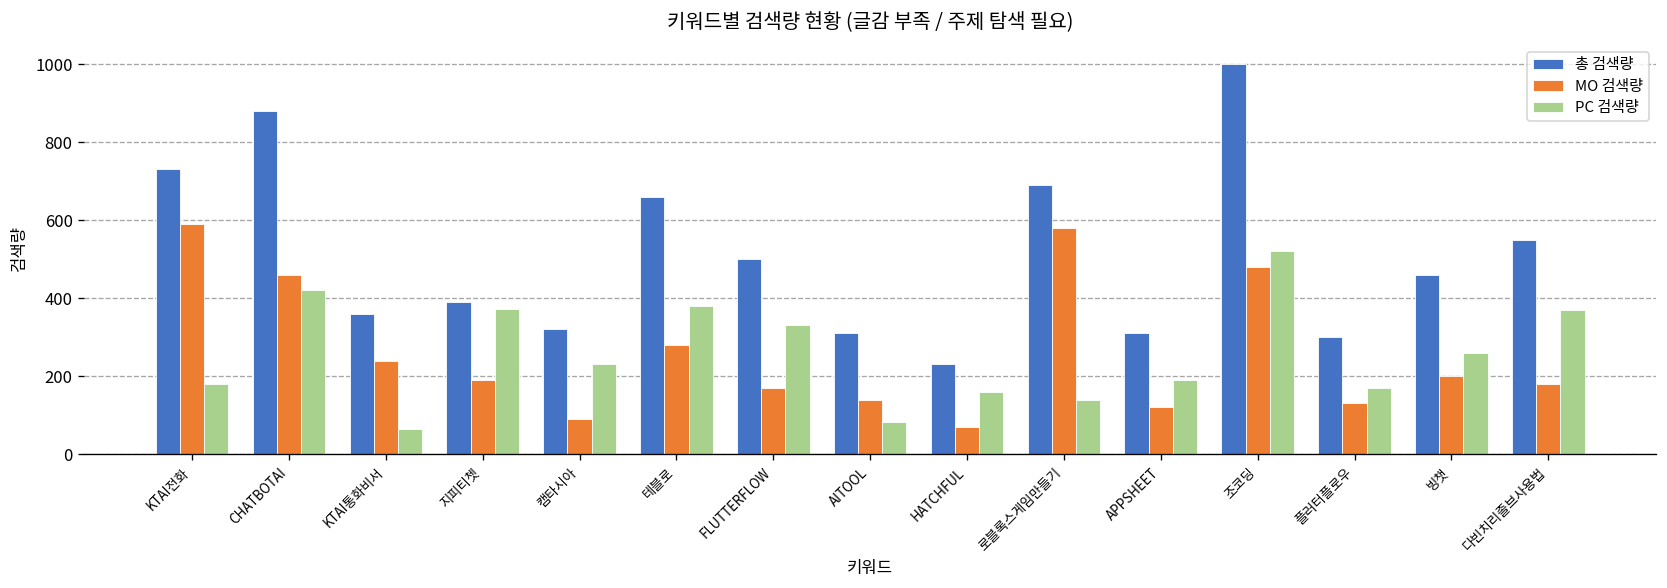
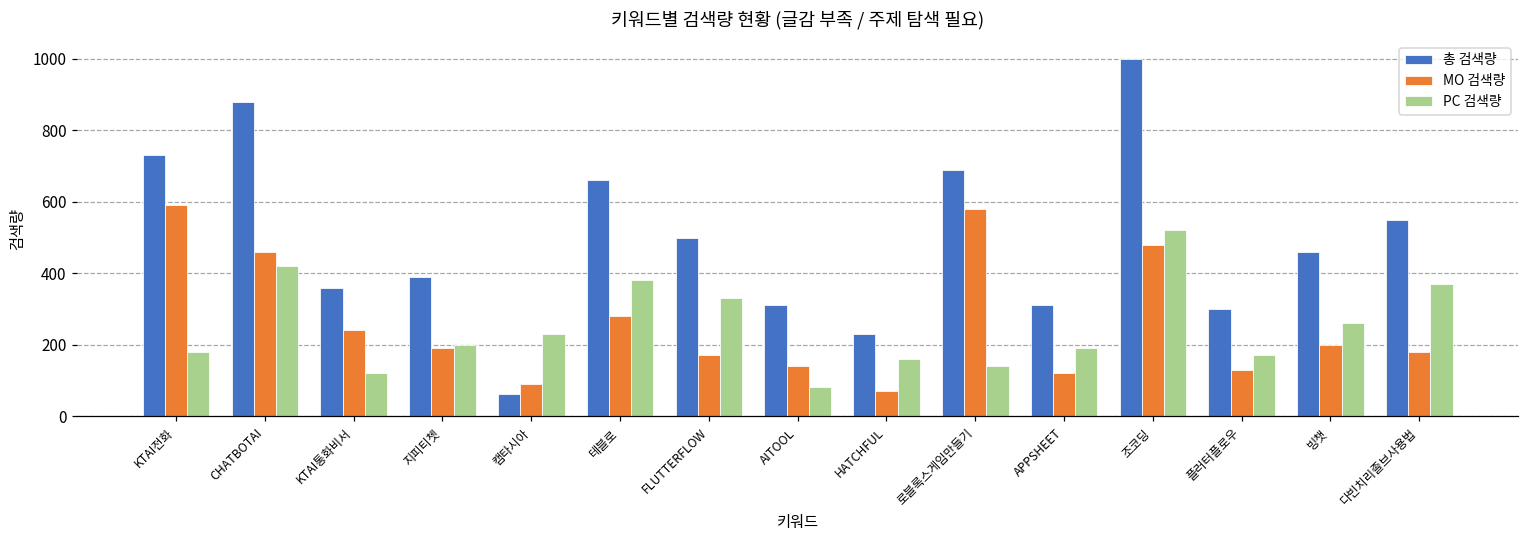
PC 검색량, KTAI통화비서: 60 -> 120
PC 검색량, 지피티쳇: 370 -> 200
총 검색량, 캠타시아: 320 -> 60
